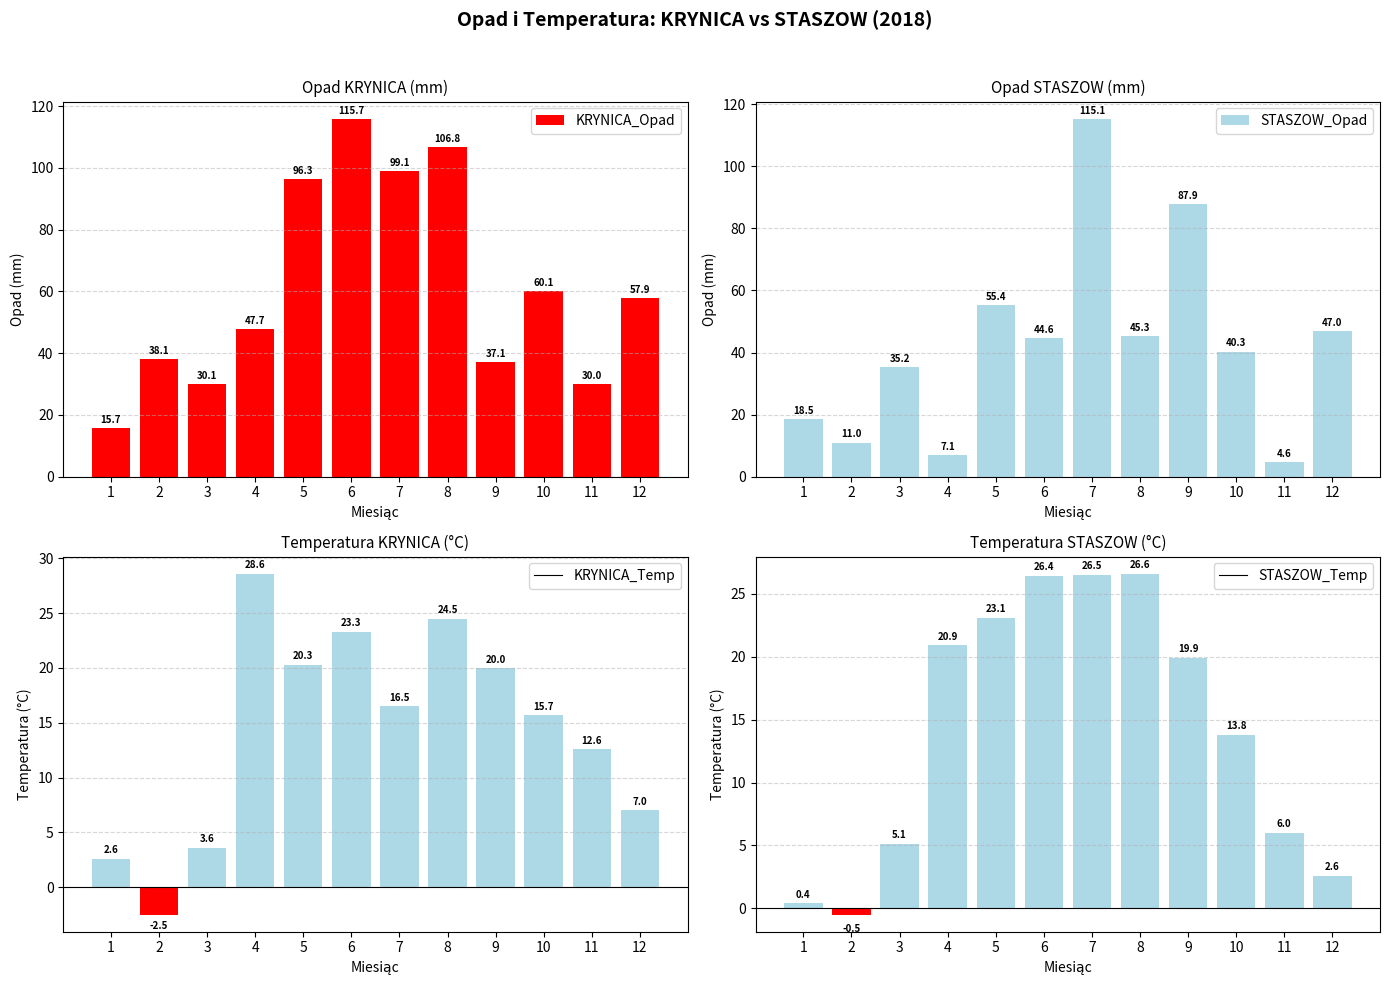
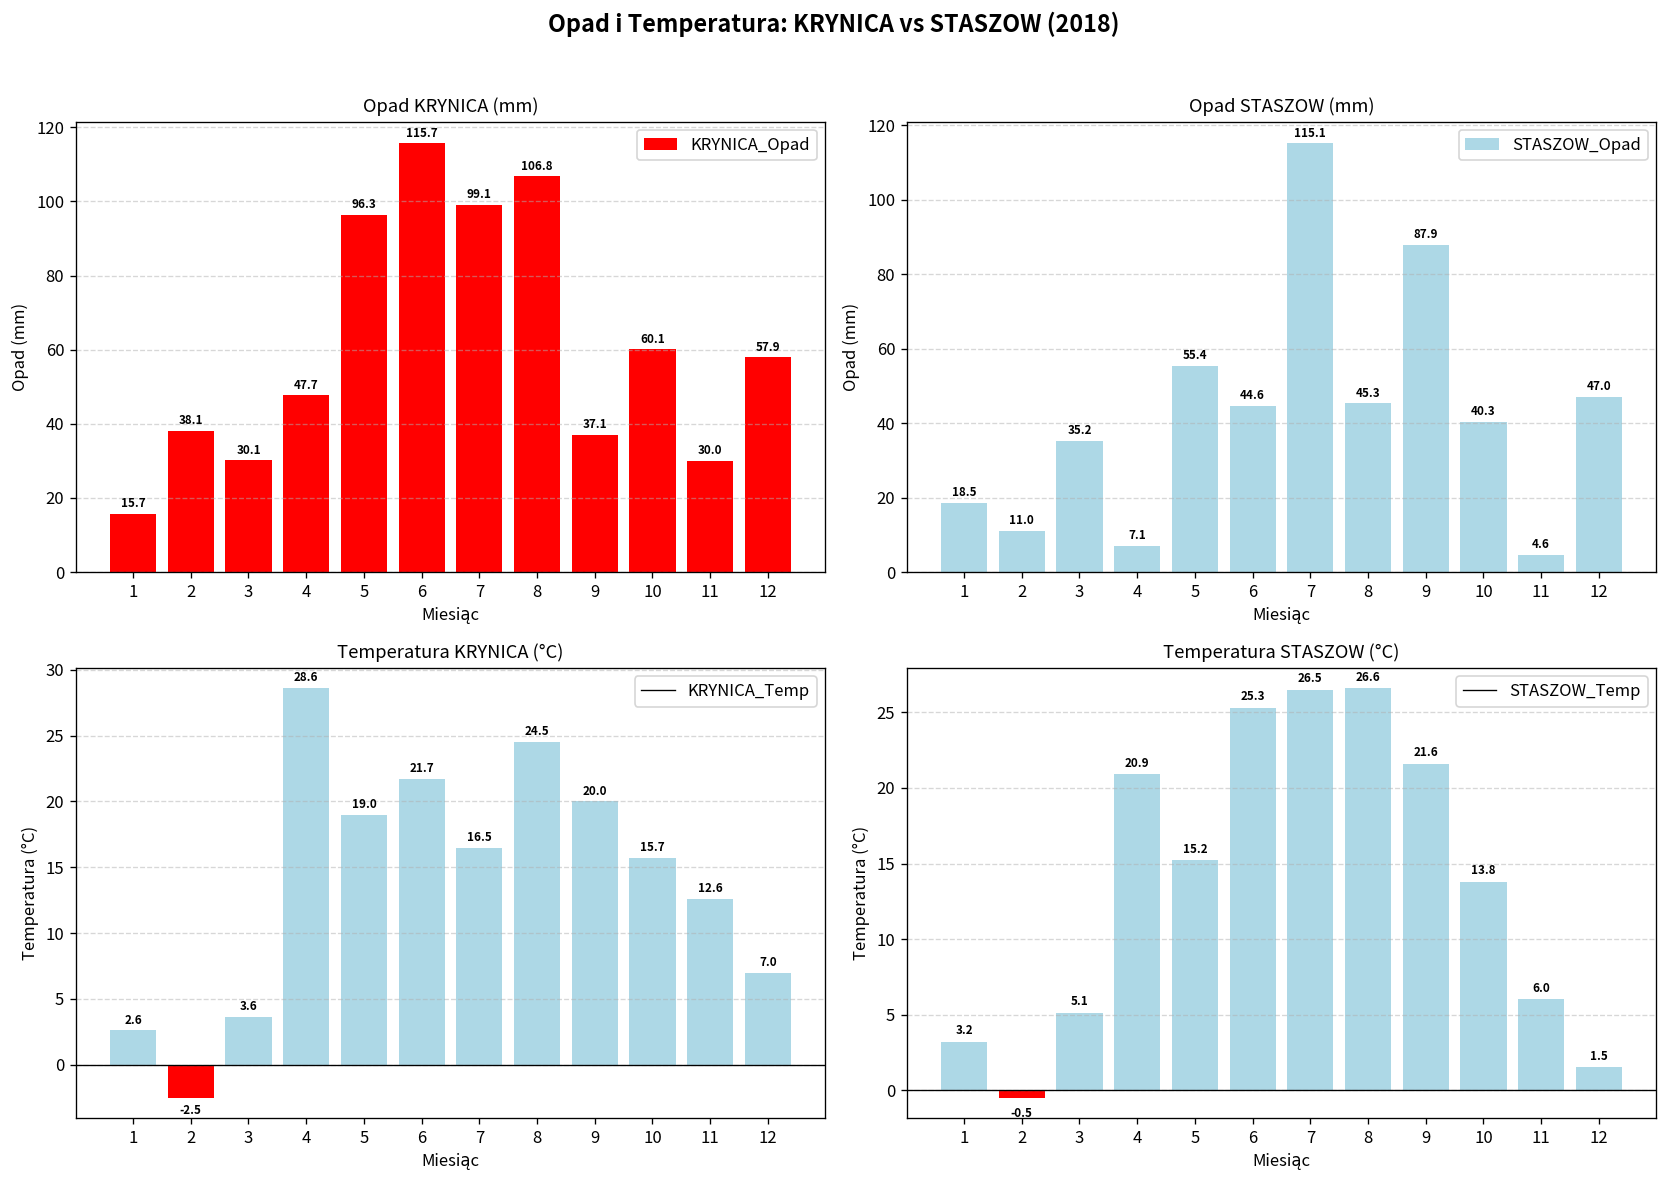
Temperatura KRYNICA (°C), 5: 20.3 -> 19.0
Temperatura KRYNICA (°C), 6: 23.3 -> 21.7
Temperatura STASZOW (°C), 1: 0.4 -> 3.2
Temperatura STASZOW (°C), 5: 23.1 -> 15.2
Temperatura STASZOW (°C), 6: 26.4 -> 25.3
Temperatura STASZOW (°C), 9: 19.9 -> 21.6
Temperatura STASZOW (°C), 12: 2.6 -> 1.5
